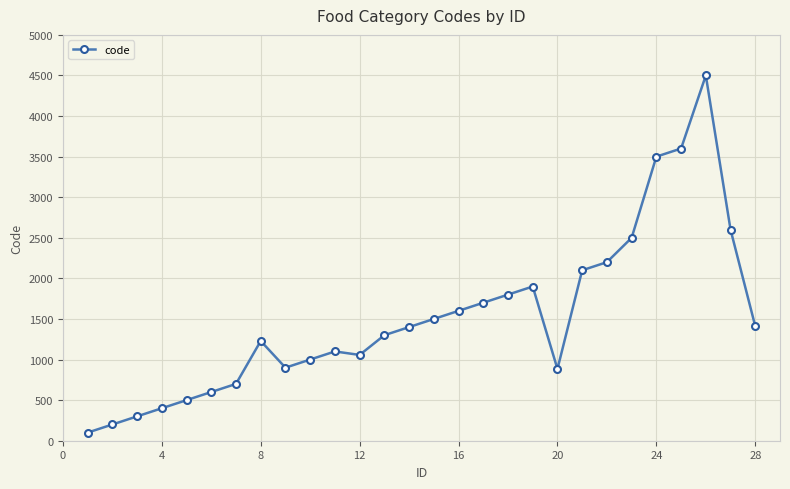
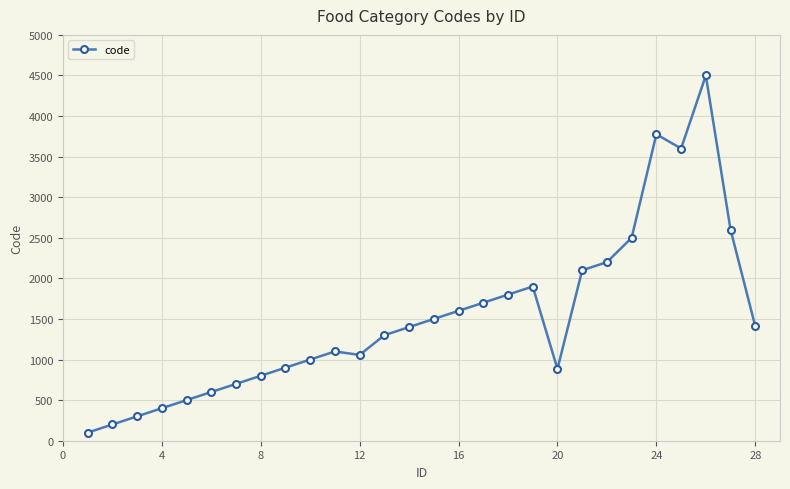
8: 1200 -> 800
24: 3500 -> 3800
